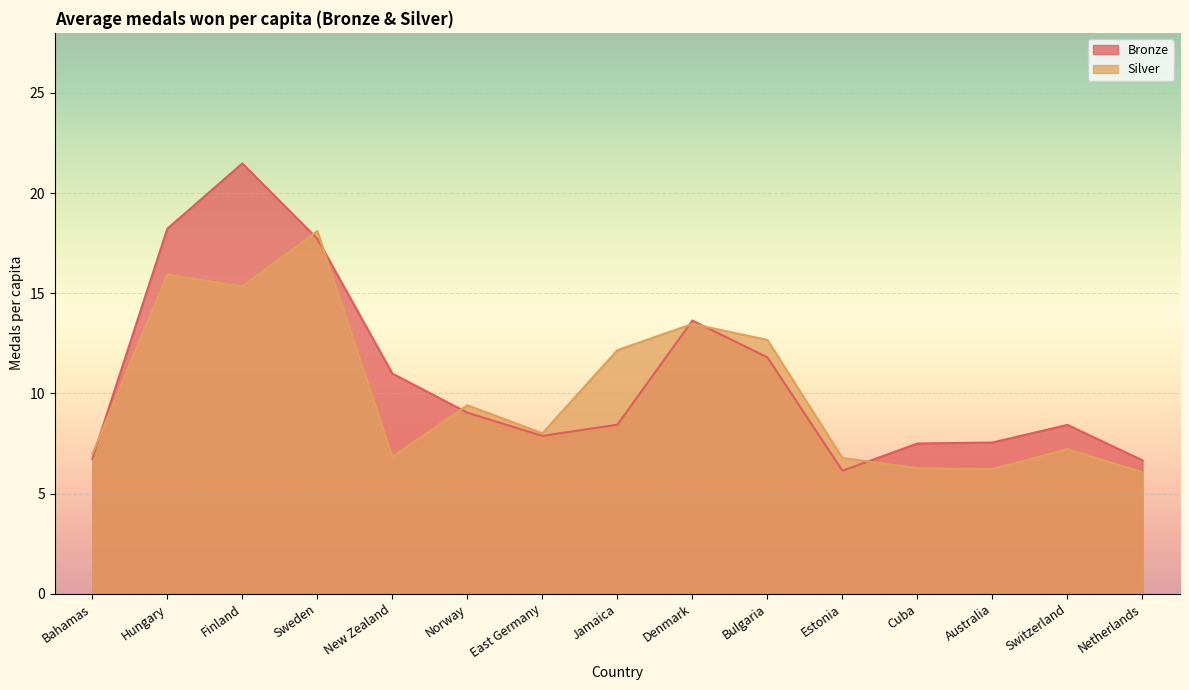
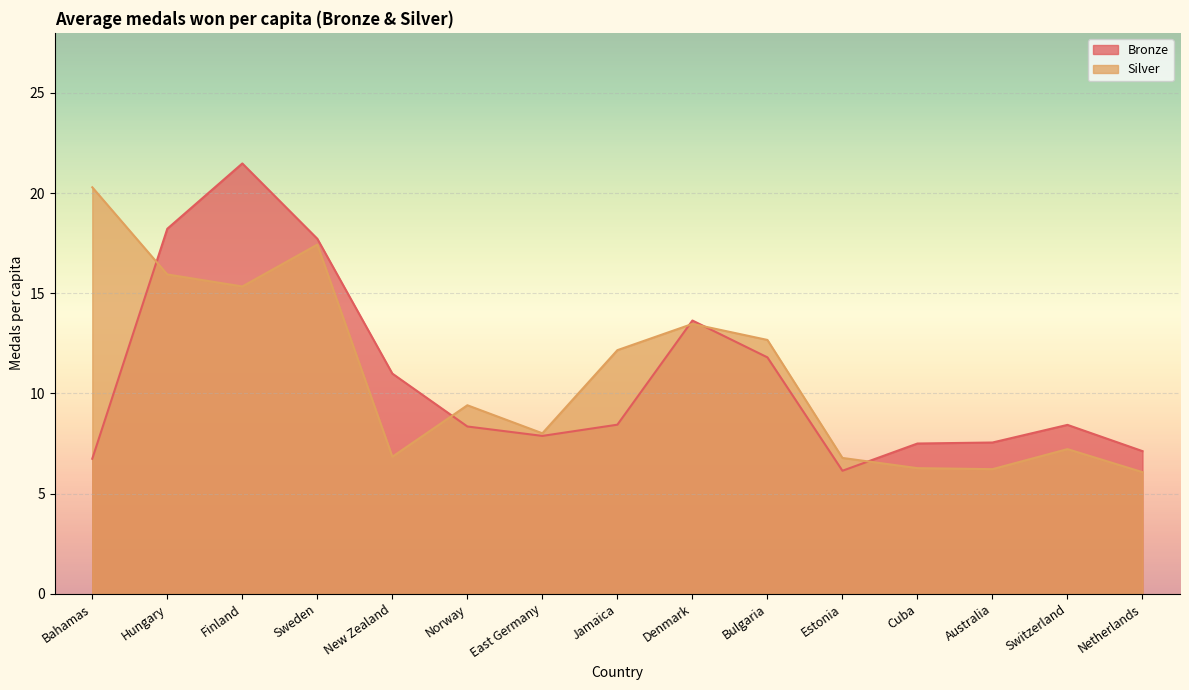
Silver, Bahamas: 7.0 -> 20.3
Silver, Sweden: 18.1 -> 17.4
Bronze, Norway: 9.0 -> 8.4
Bronze, Netherlands: 6.7 -> 7.1
